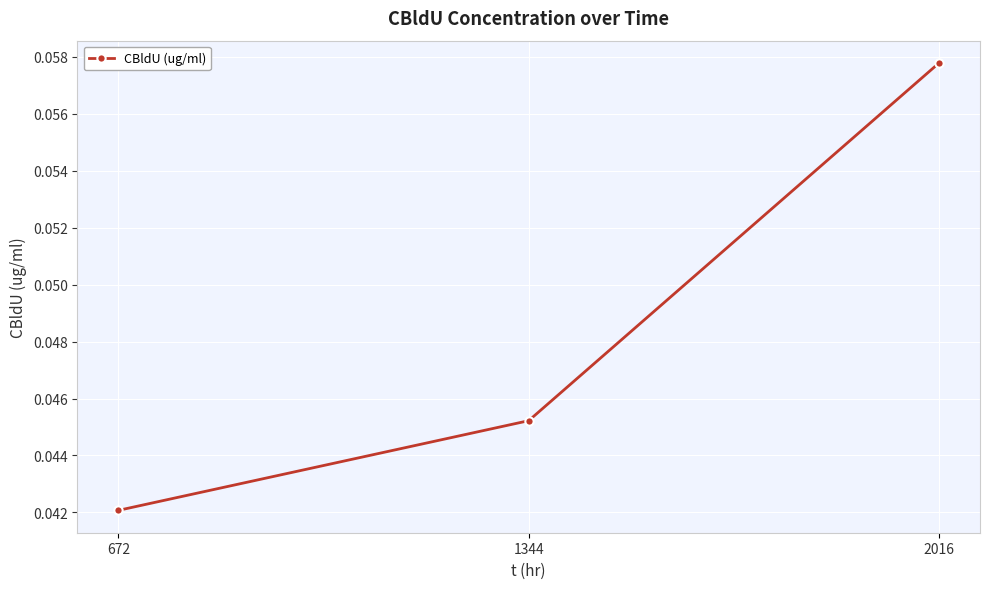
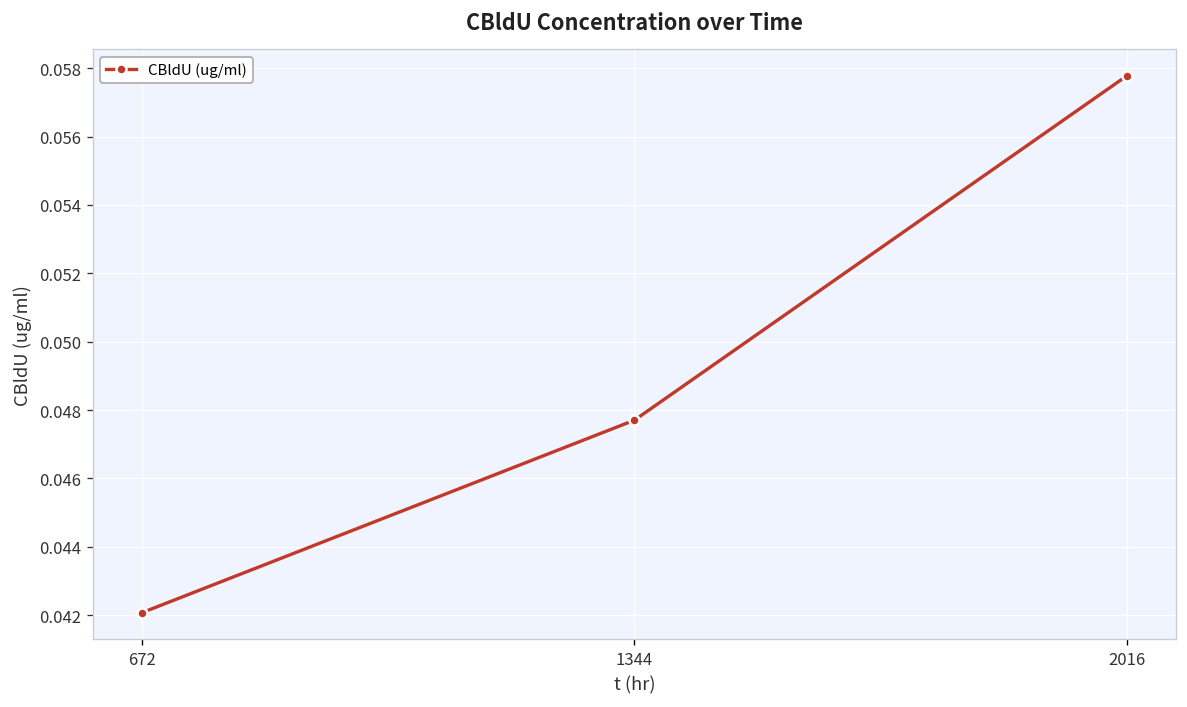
1344: 0.0452 -> 0.0477
